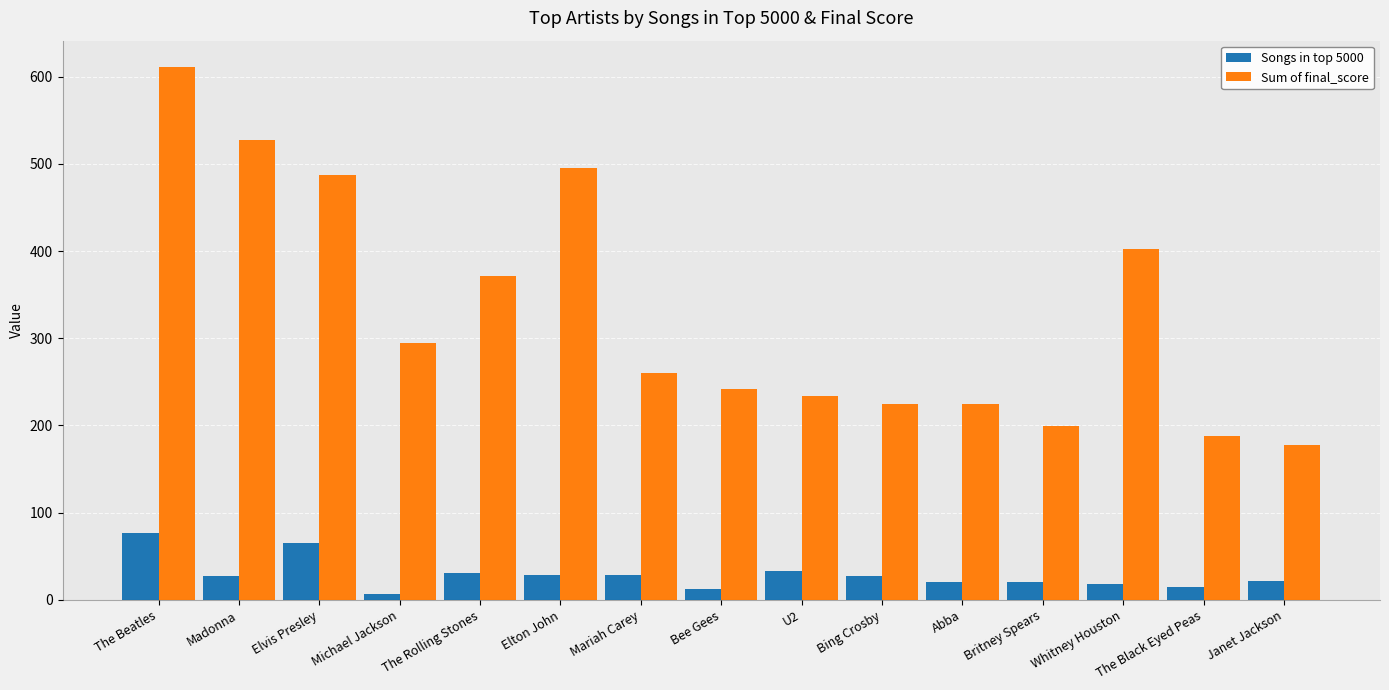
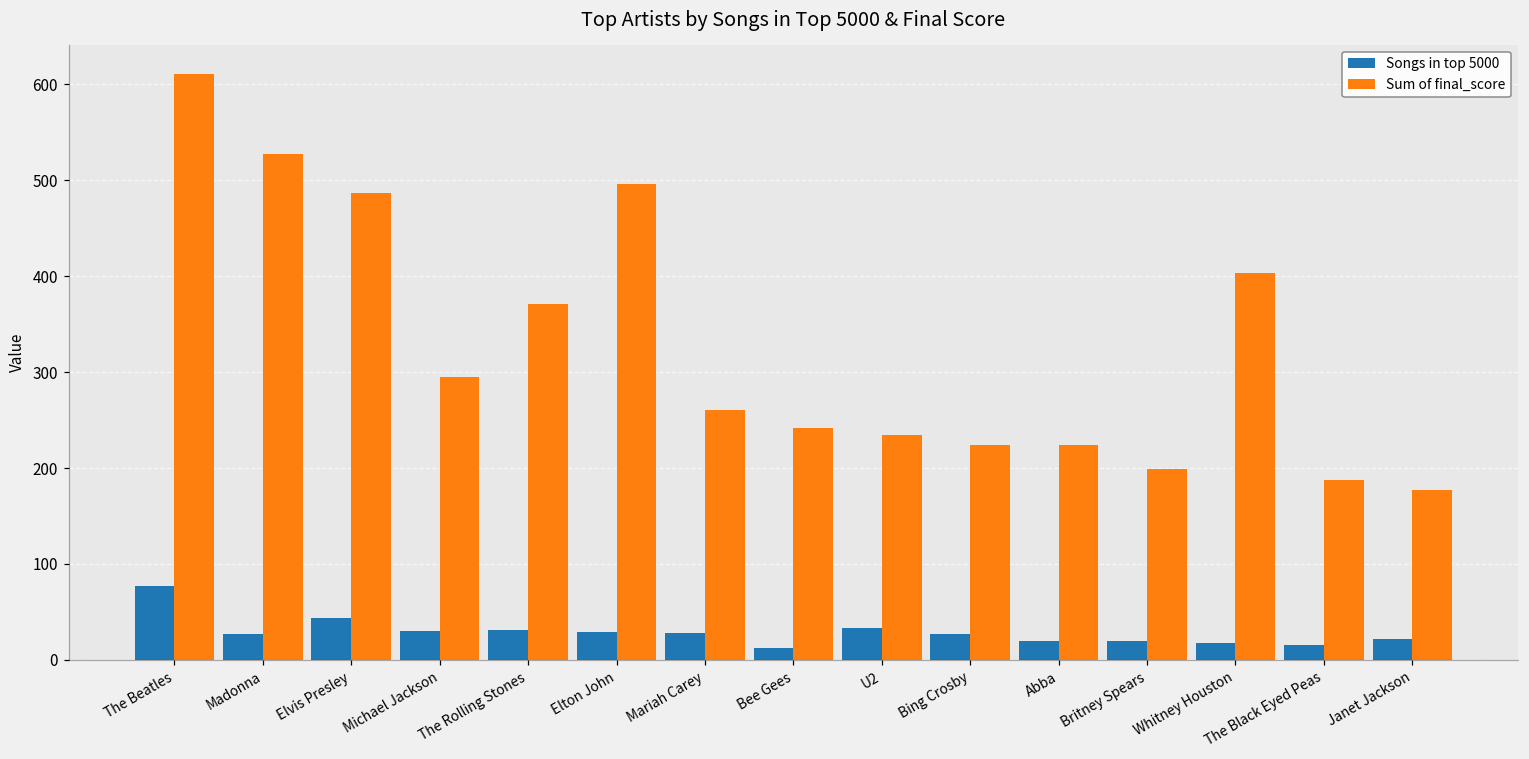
Songs in top 5000, Elvis Presley: 70 -> 40
Songs in top 5000, Michael Jackson: 10 -> 30
